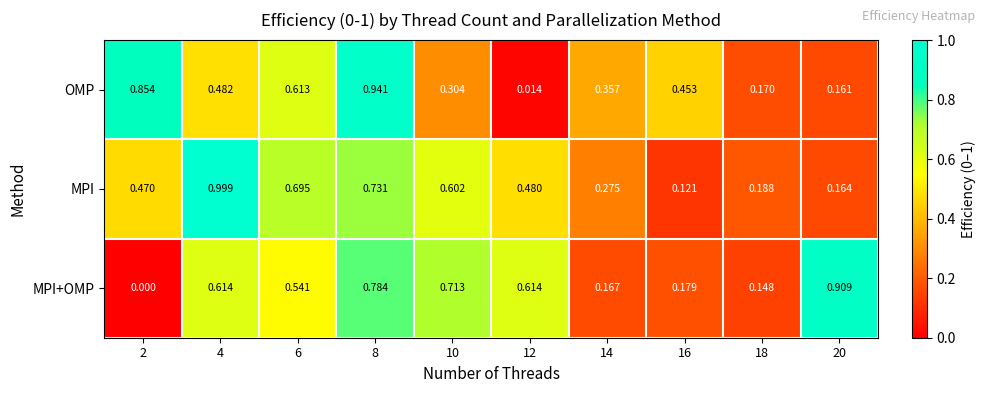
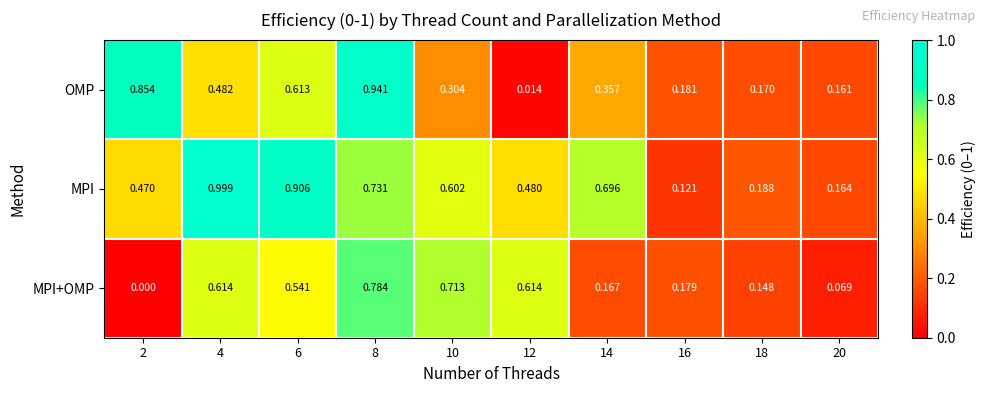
OMP, 16: 0.453 -> 0.181
MPI, 6: 0.695 -> 0.906
MPI, 14: 0.275 -> 0.696
MPI+OMP, 20: 0.909 -> 0.069
